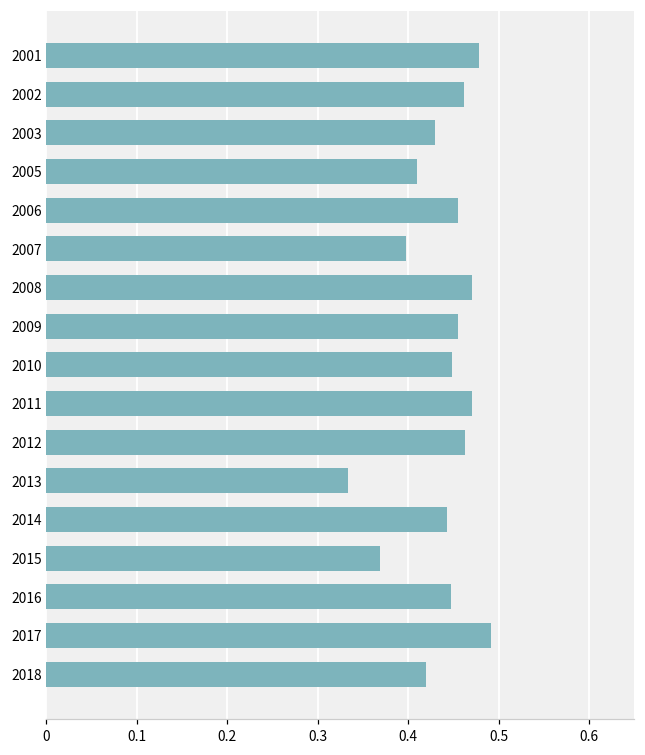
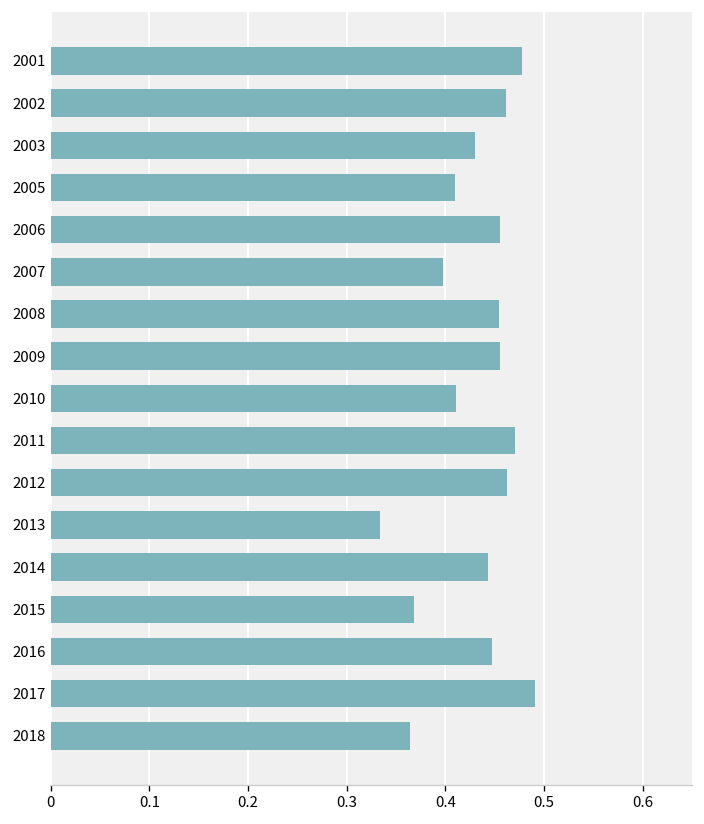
2008: 0.47 -> 0.45
2010: 0.45 -> 0.41
2018: 0.42 -> 0.36
